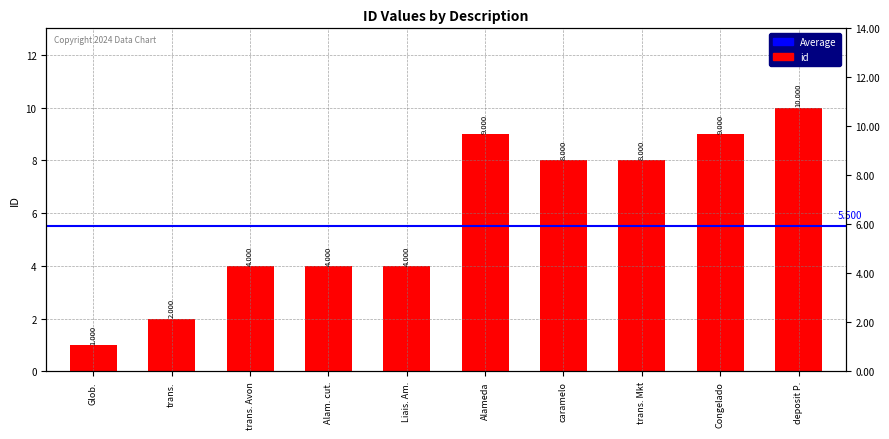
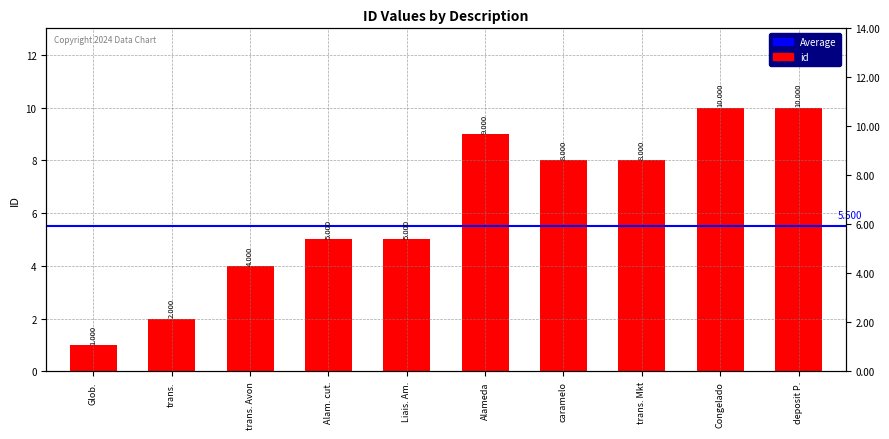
Alam. cut.: 4.000 -> 5.000
Liais. Am.: 4.000 -> 5.000
Congelado: 9.000 -> 10.000
